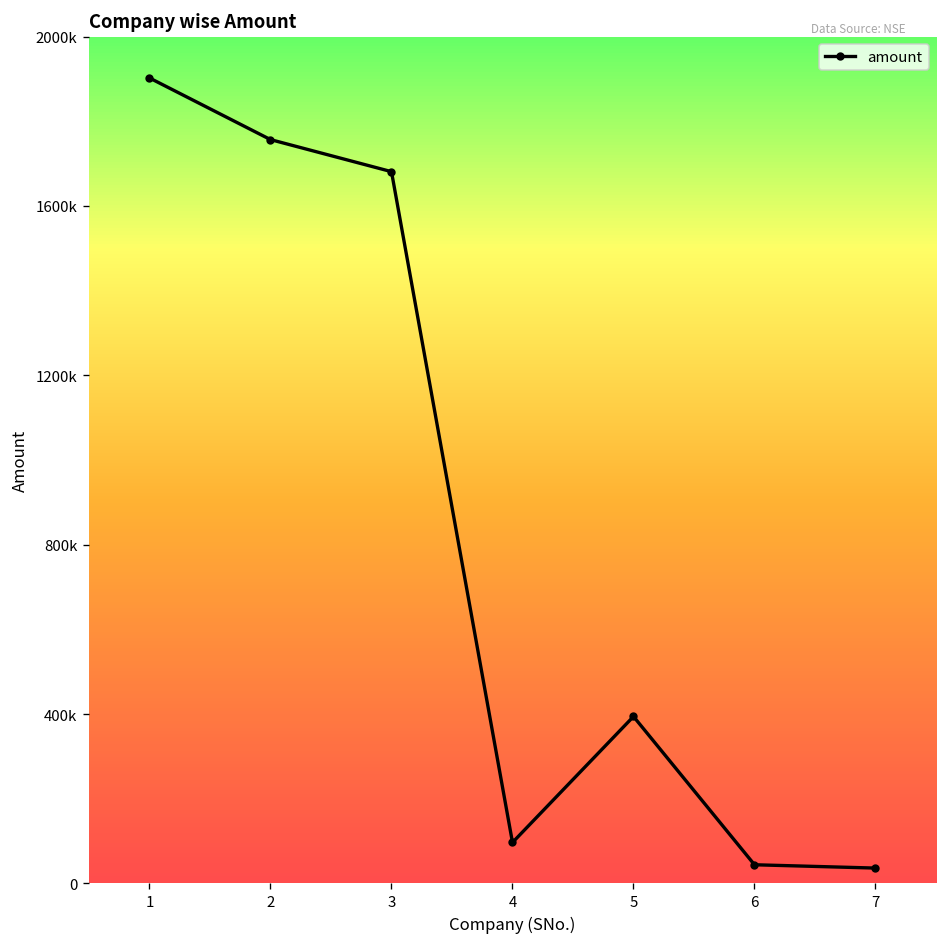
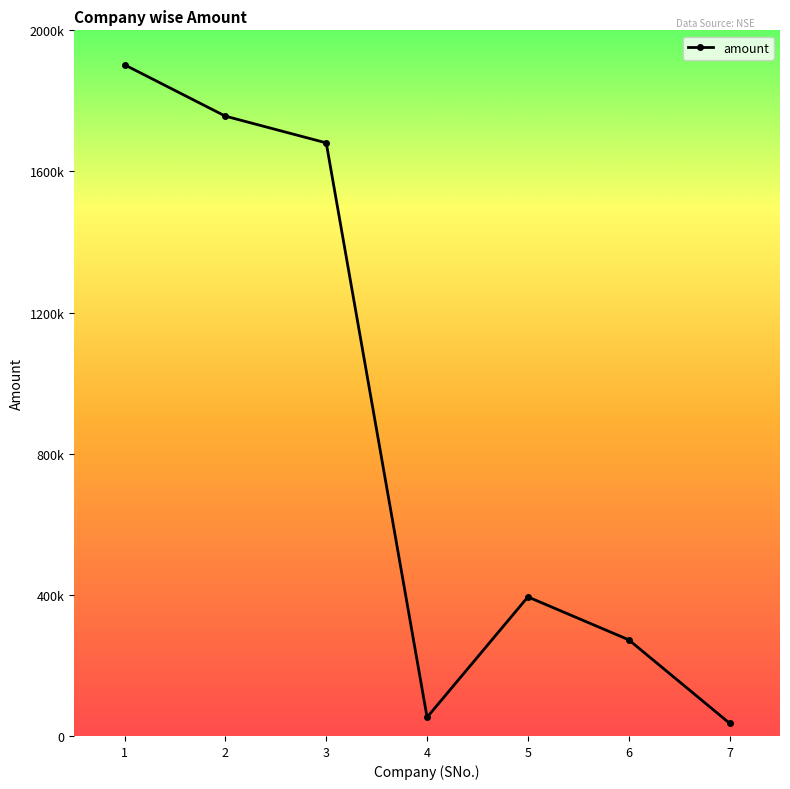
4: 100000 -> 50000
6: 40000 -> 270000
